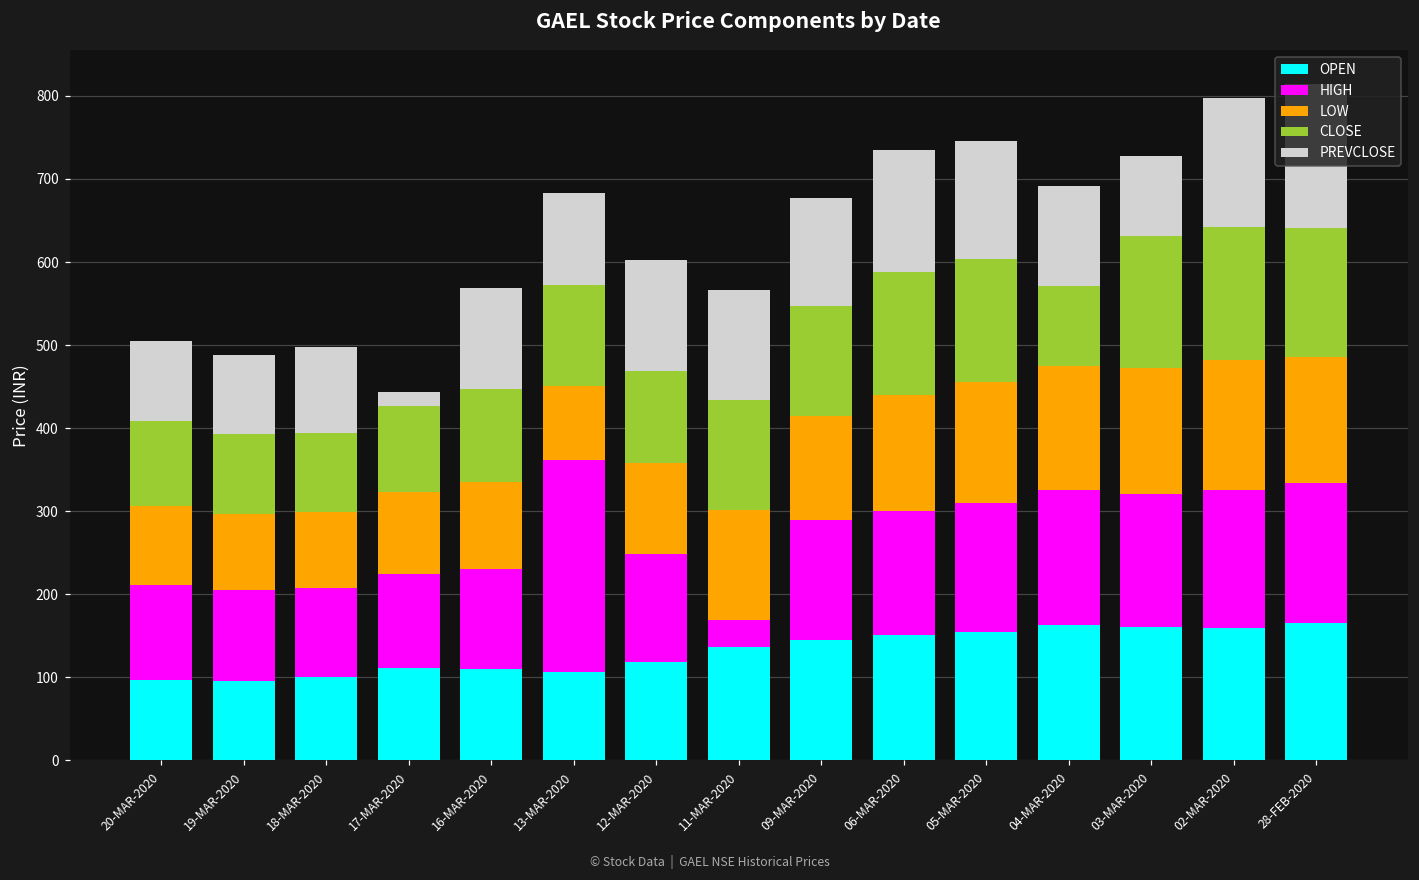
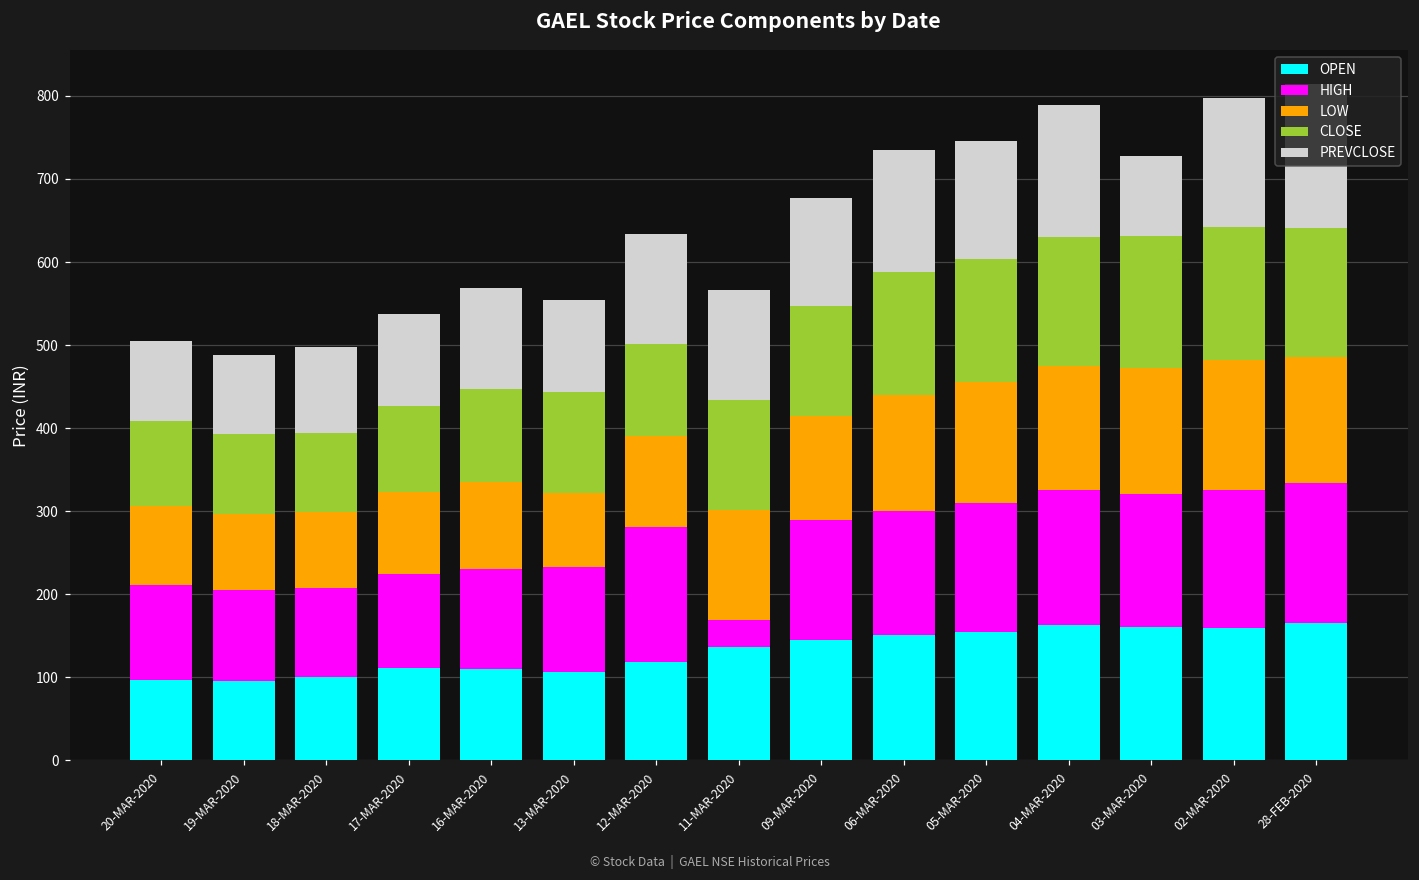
PREVCLOSE, 17-MAR-2020: 20 -> 110
HIGH, 13-MAR-2020: 250 -> 130
HIGH, 12-MAR-2020: 130 -> 160
CLOSE, 04-MAR-2020: 100 -> 150
PREVCLOSE, 04-MAR-2020: 120 -> 160
